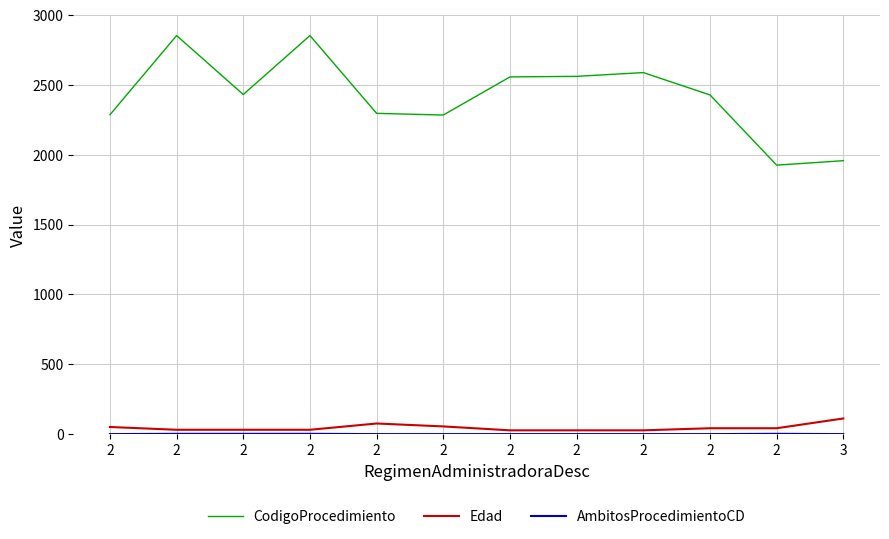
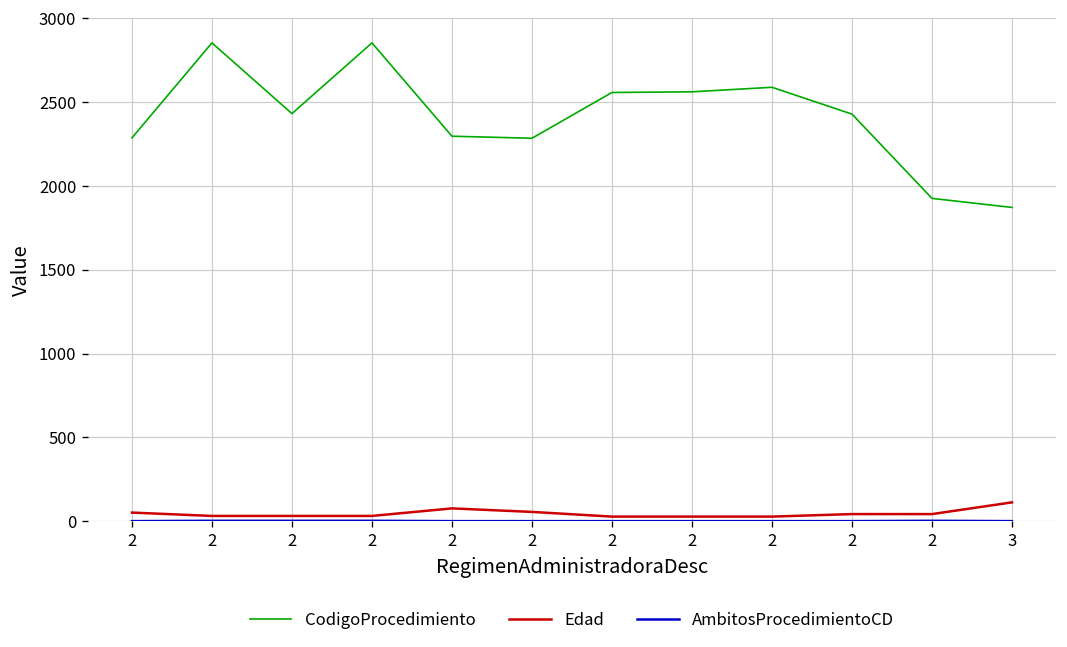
CodigoProcedimiento, 3: 1960 -> 1870
